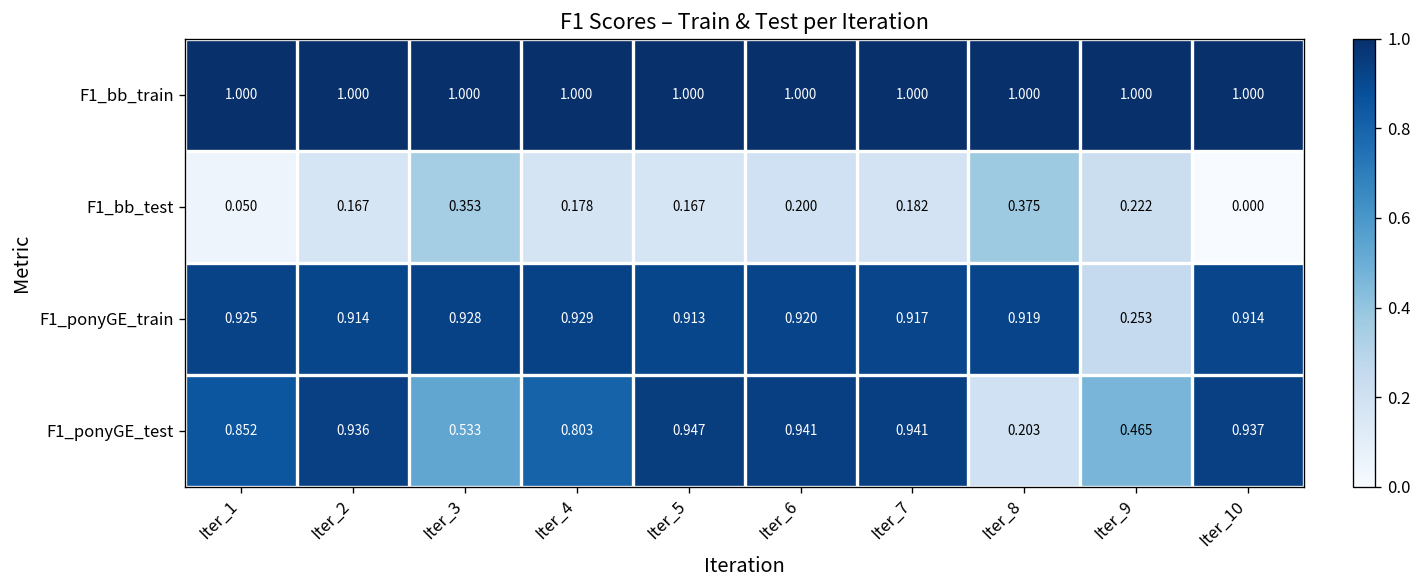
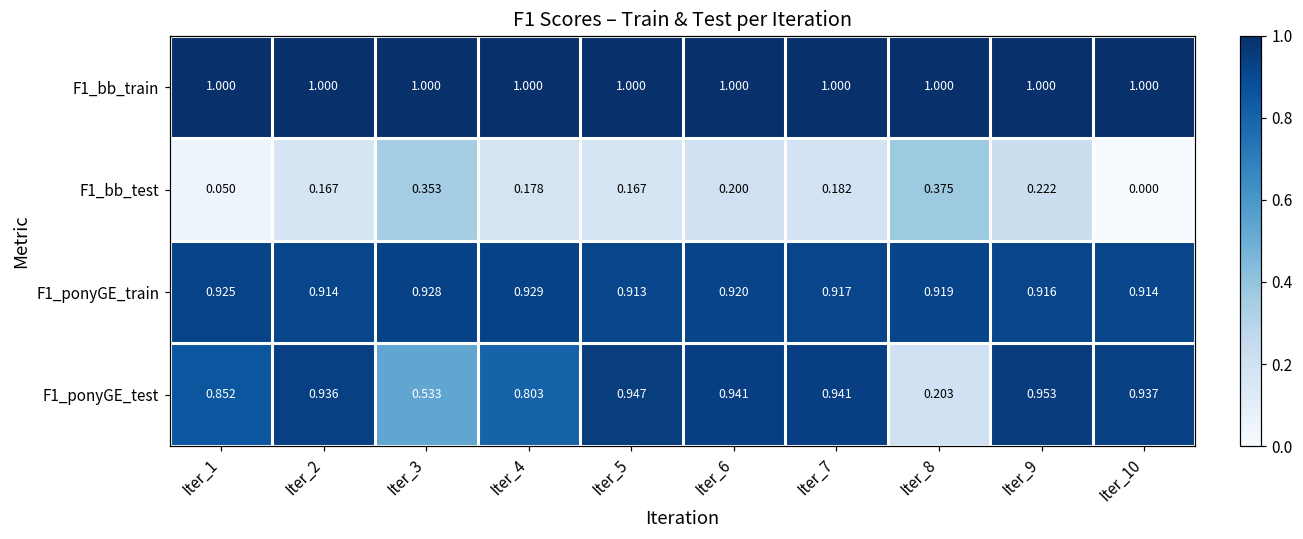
F1_ponyGE_train, Iter_9: 0.253 -> 0.916
F1_ponyGE_test, Iter_9: 0.465 -> 0.953
